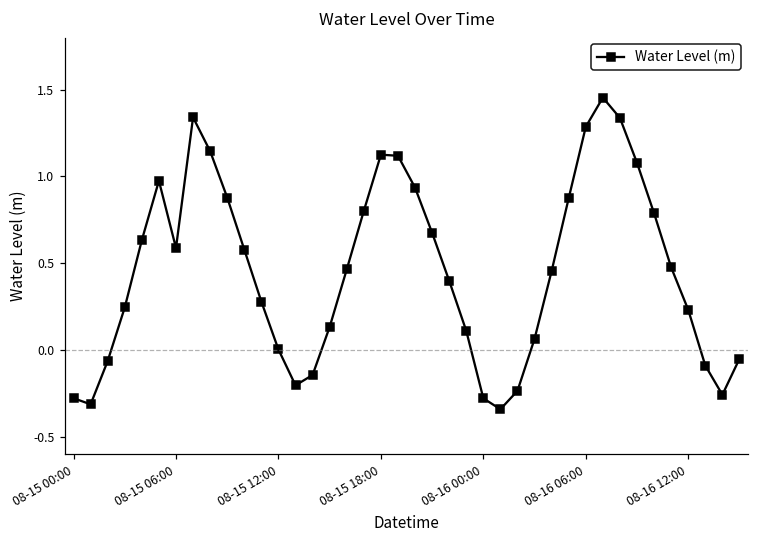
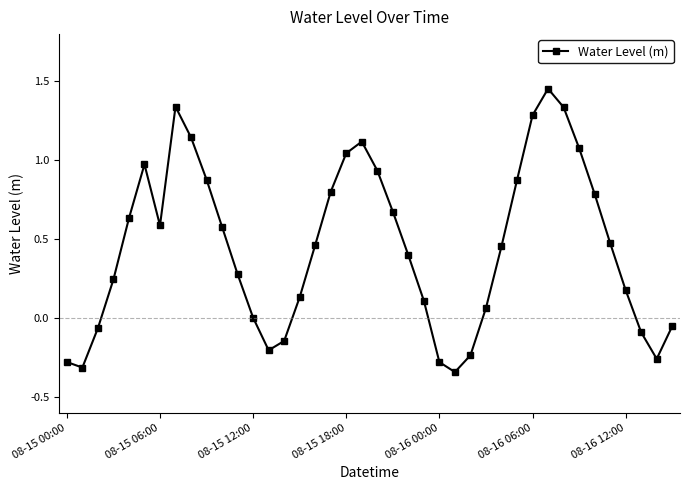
08-15 18:00: 1.12 -> 1.04
08-16 12:00: 0.23 -> 0.18
